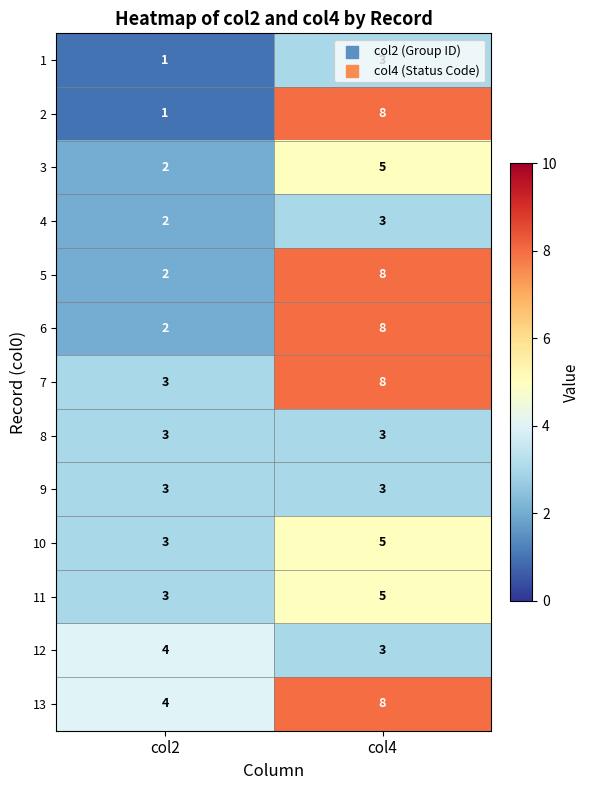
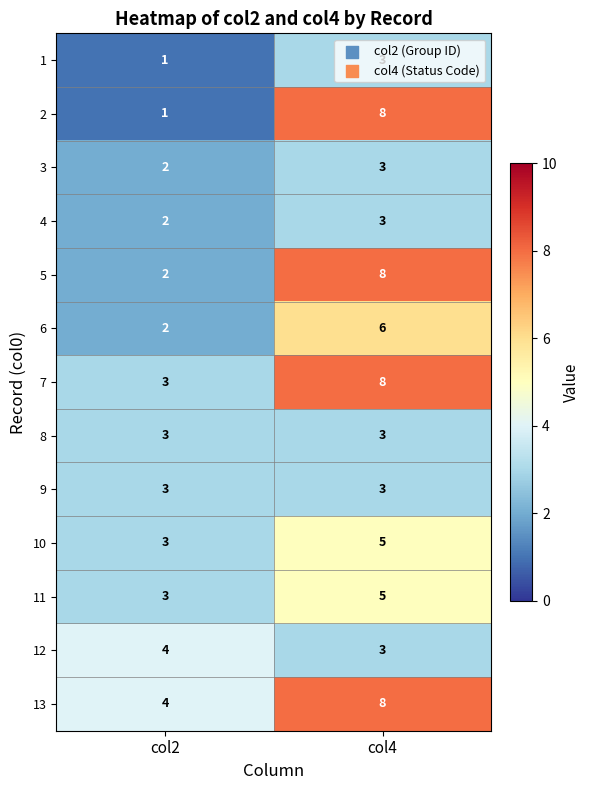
3, col4: 5 -> 3
6, col4: 8 -> 6
